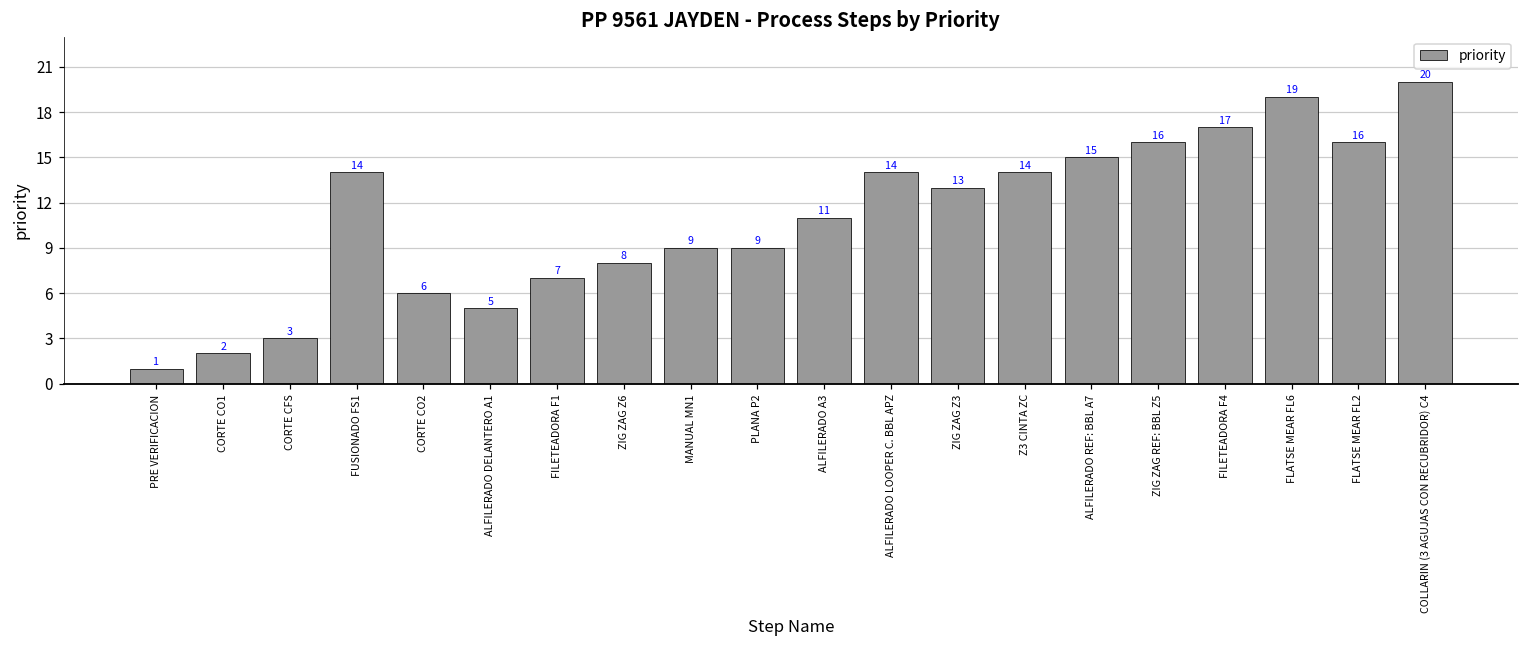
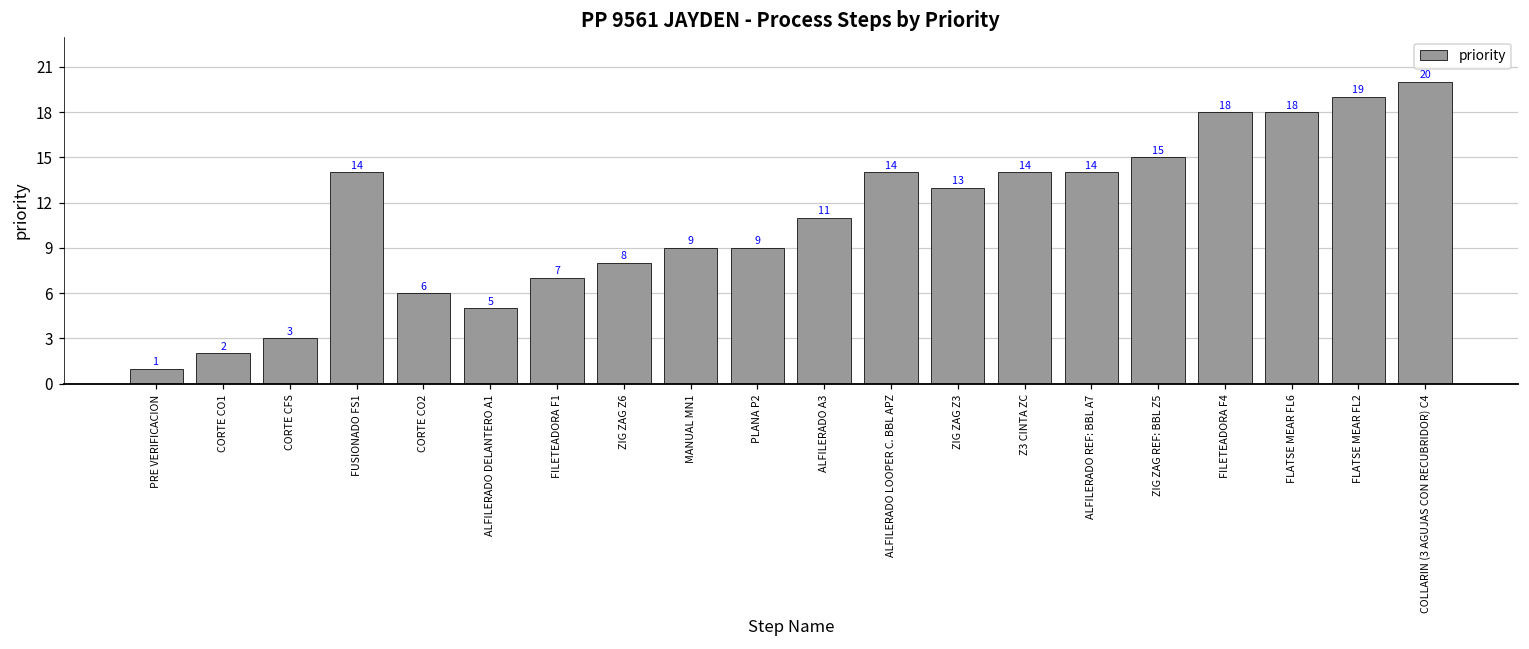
ALFILERADO REF: BBL A7: 15 -> 14
ZIG ZAG REF: BBL Z5: 16 -> 15
FILETEADORA F4: 17 -> 18
FLATSE MEAR FL6: 19 -> 18
FLATSE MEAR FL2: 16 -> 19
